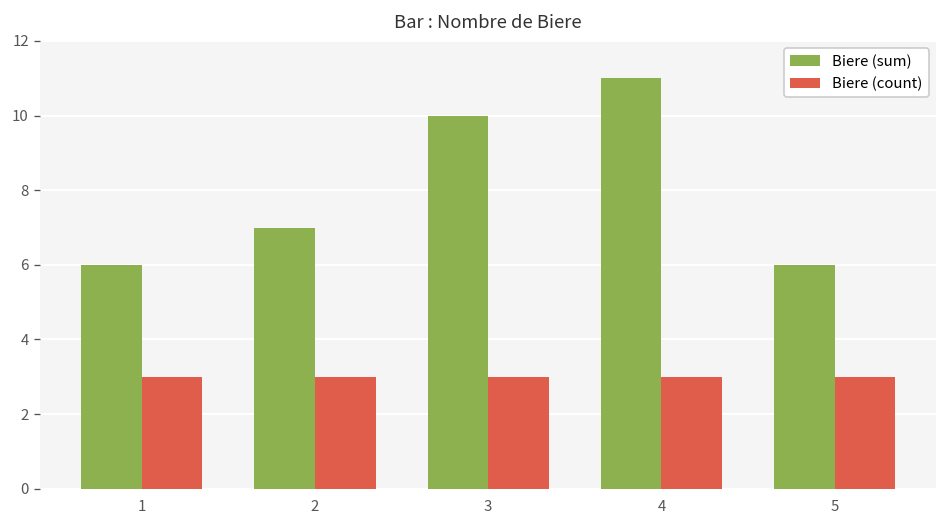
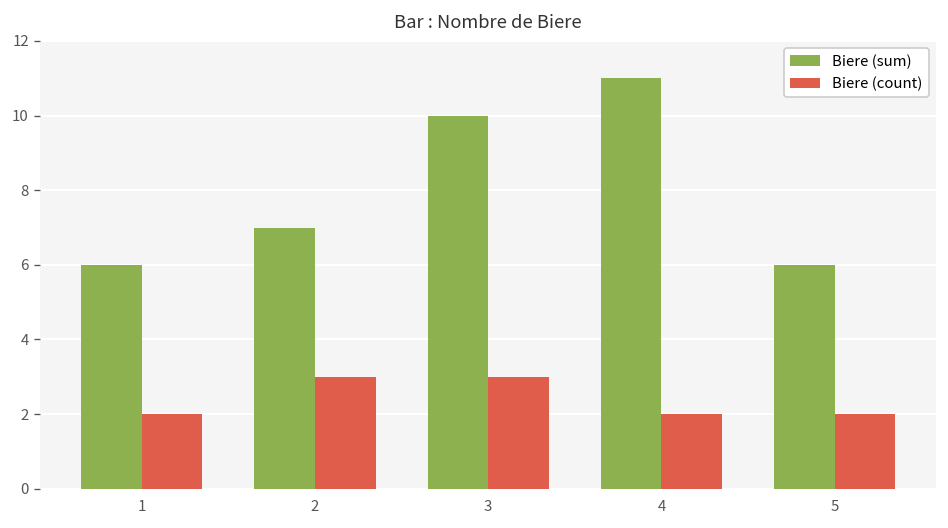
Biere (count), 1: 3 -> 2
Biere (count), 4: 3 -> 2
Biere (count), 5: 3 -> 2
